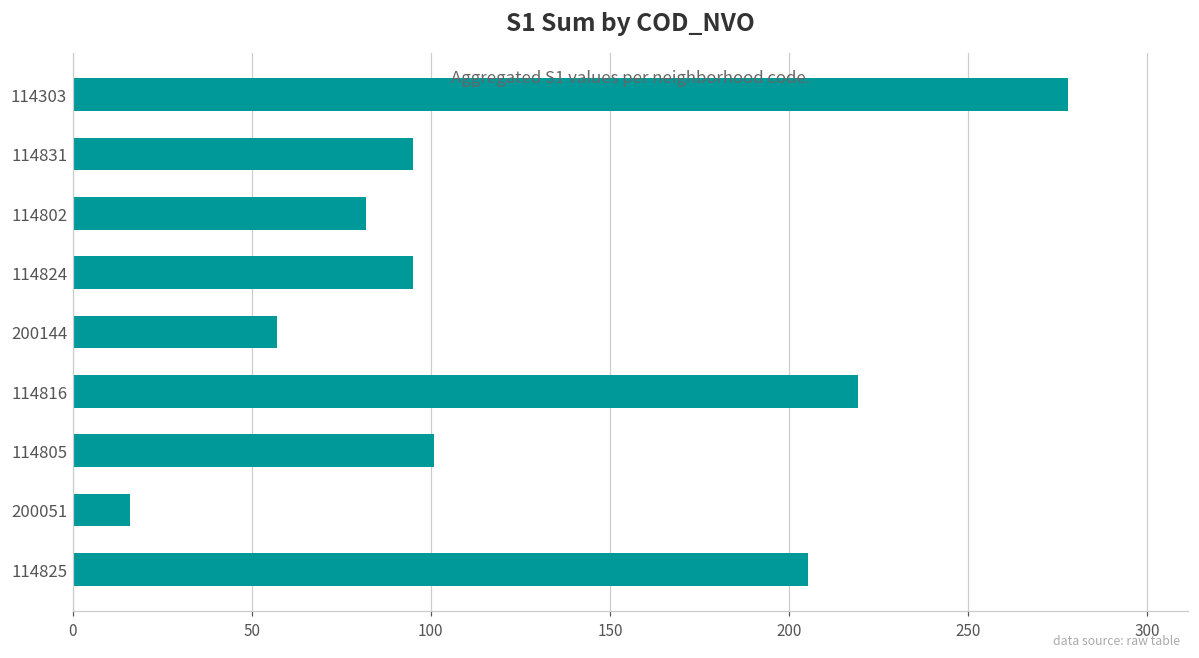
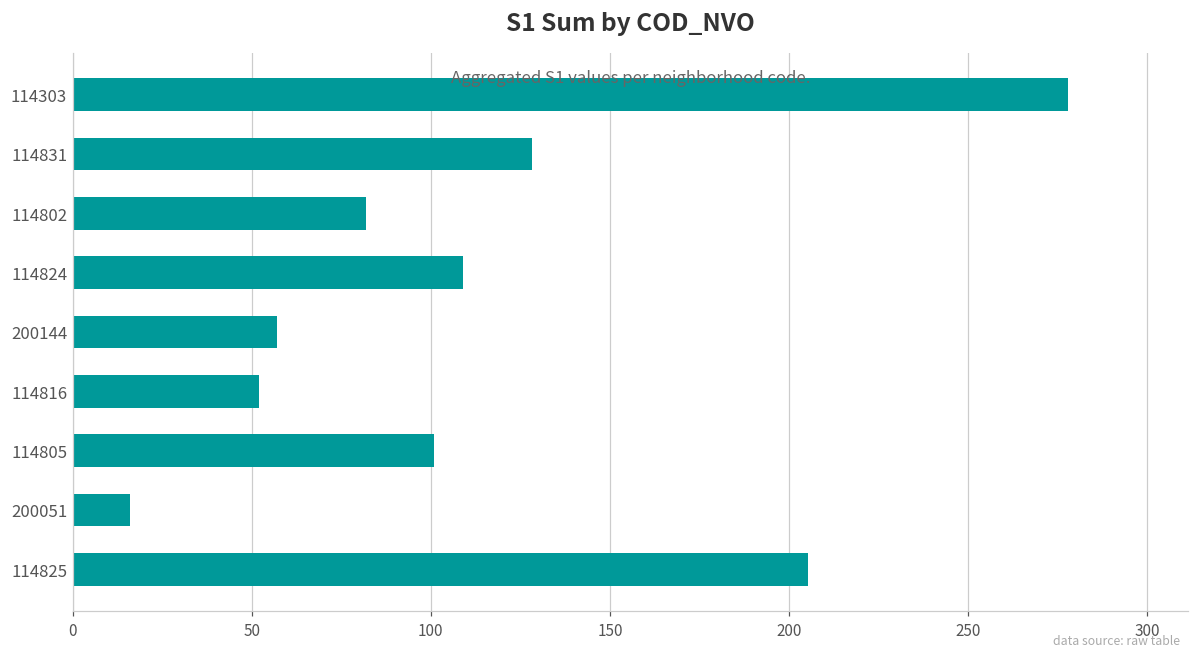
114831: 95 -> 128
114824: 95 -> 109
114816: 219 -> 52
